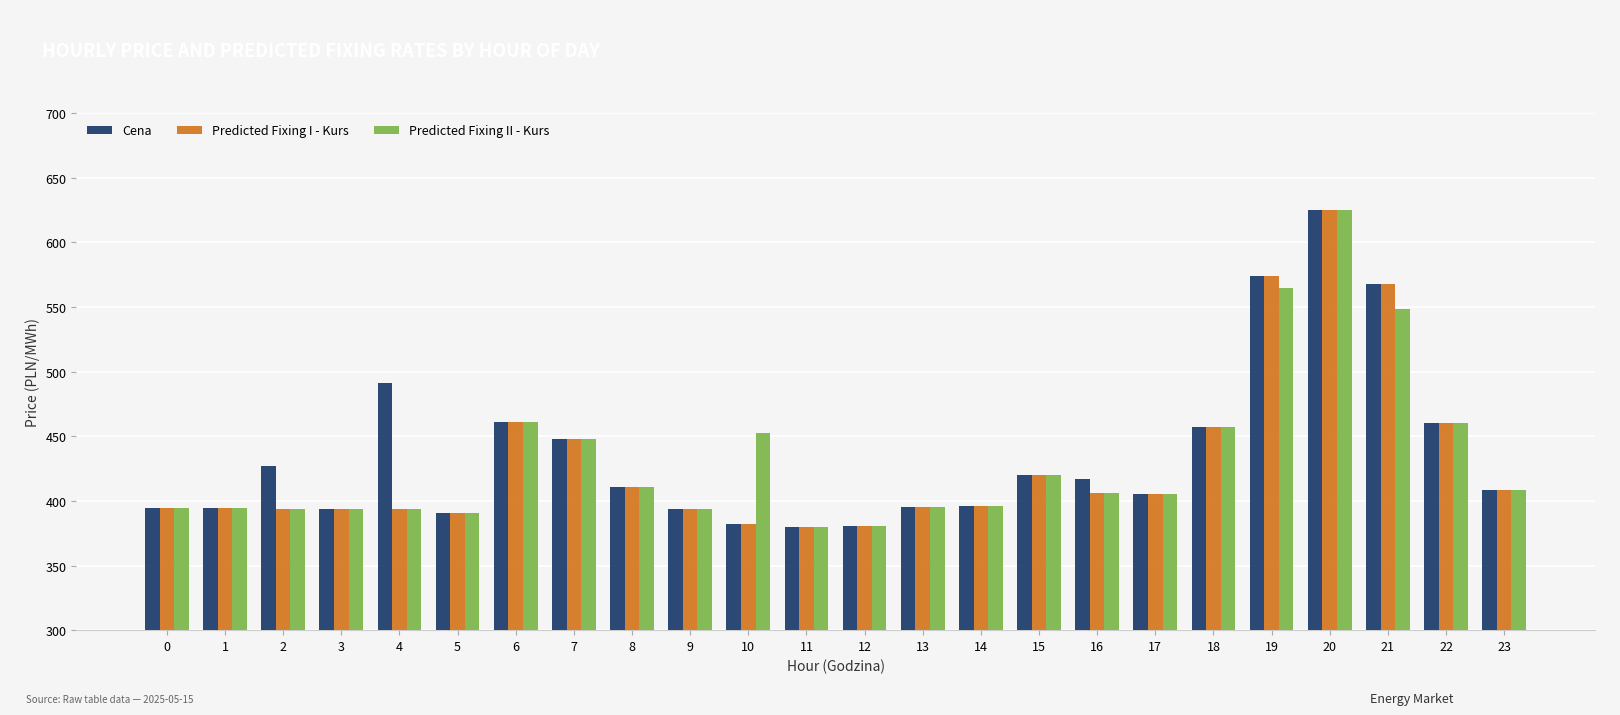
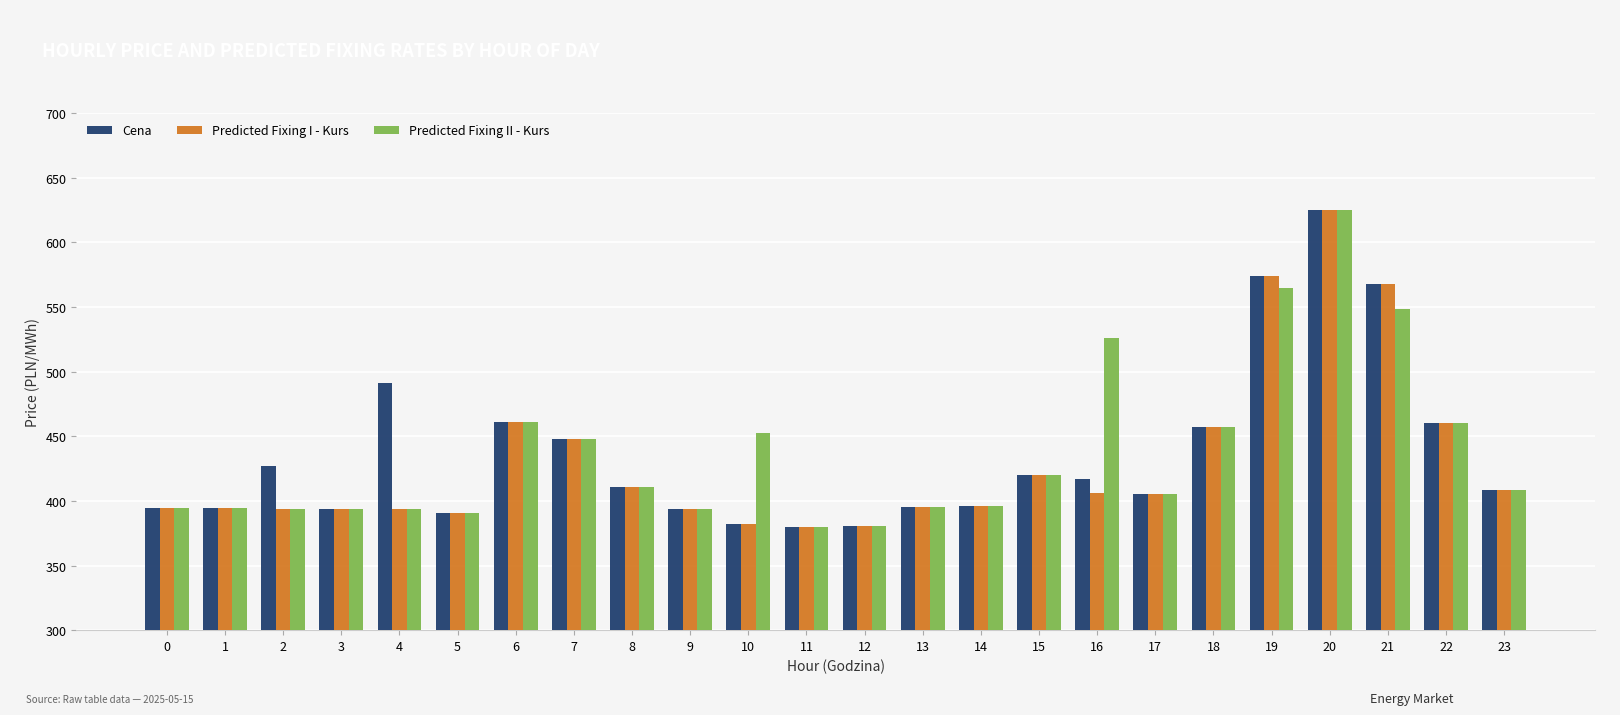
Predicted Fixing II - Kurs, 16: 406 -> 526
